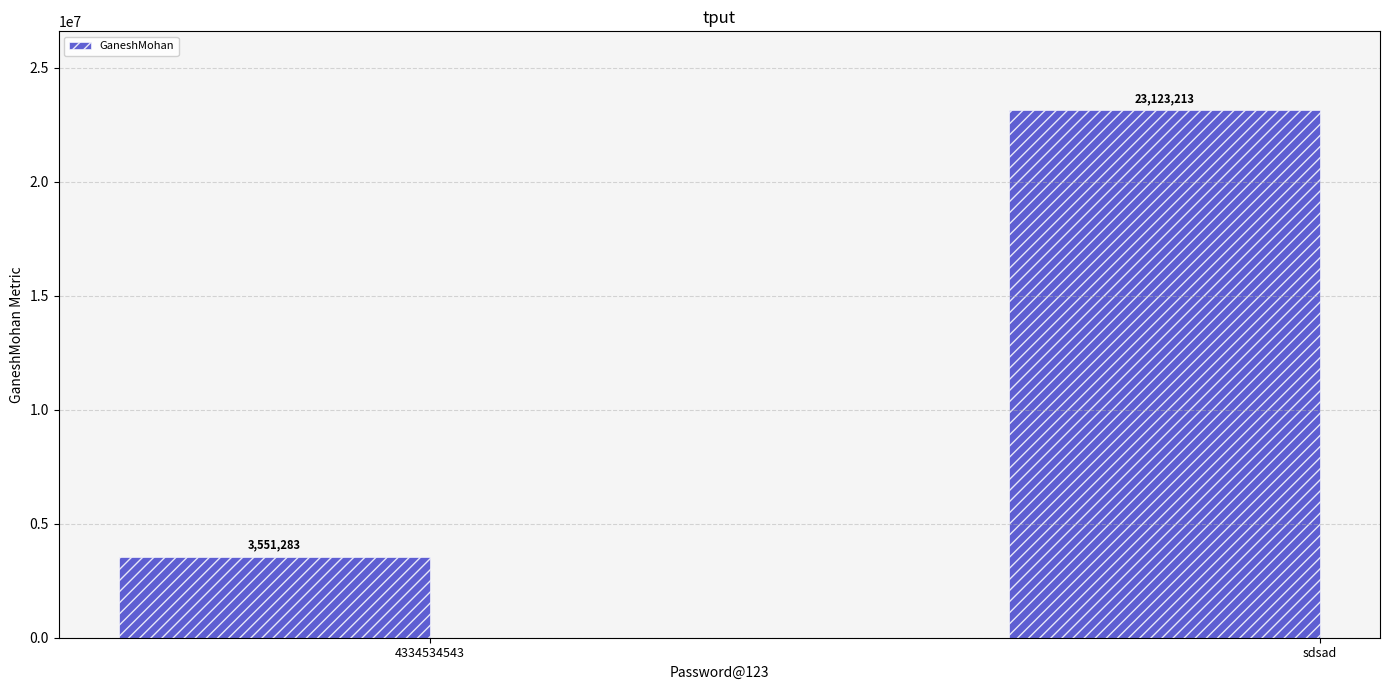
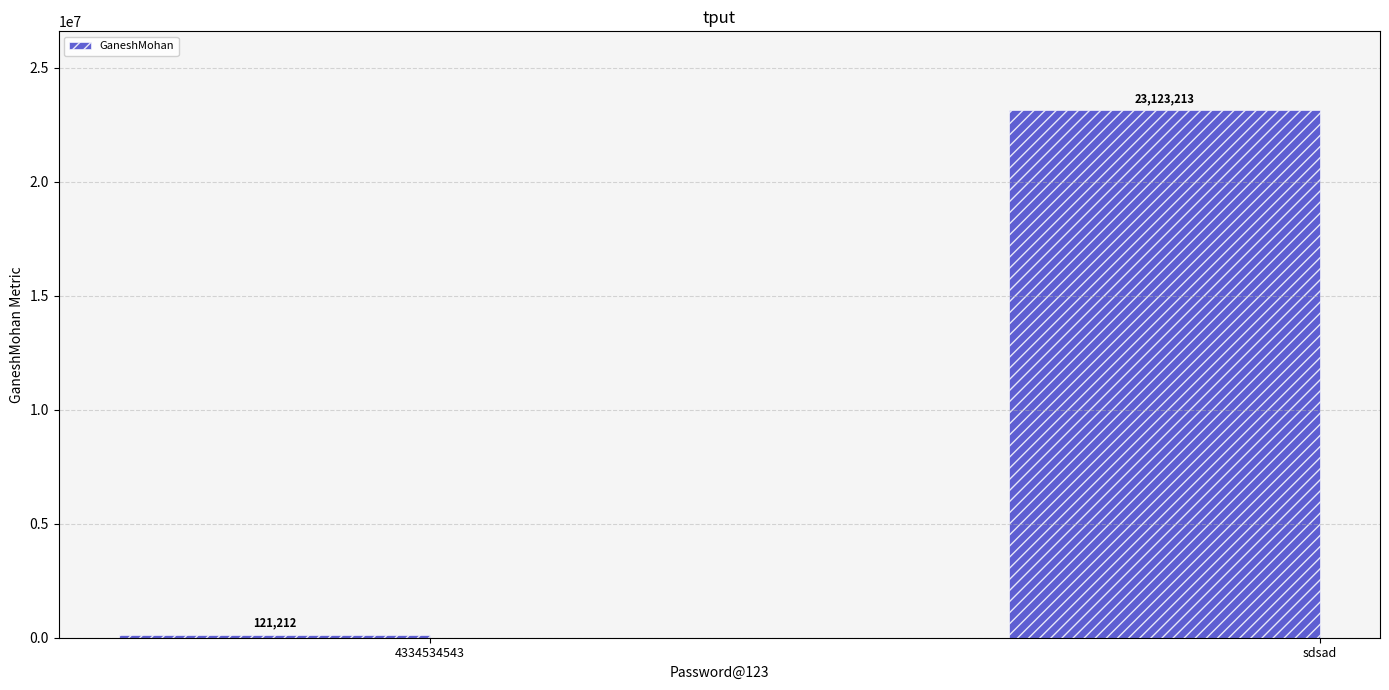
4334534543: 3,551,283 -> 121,212
